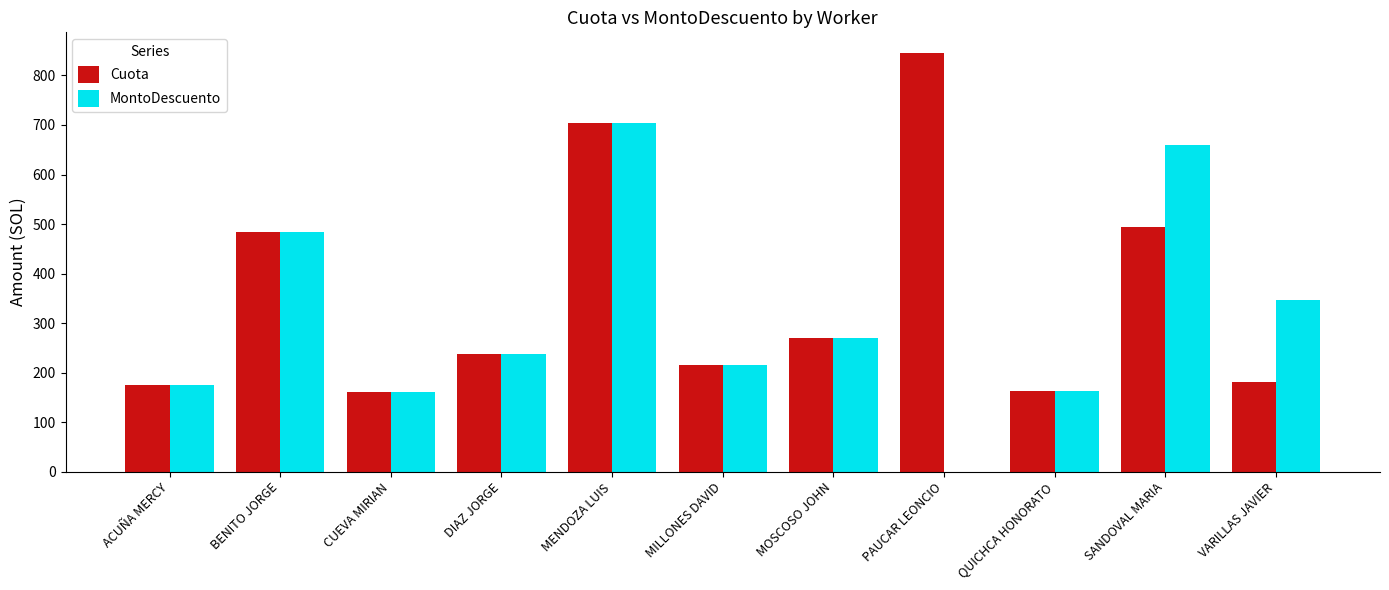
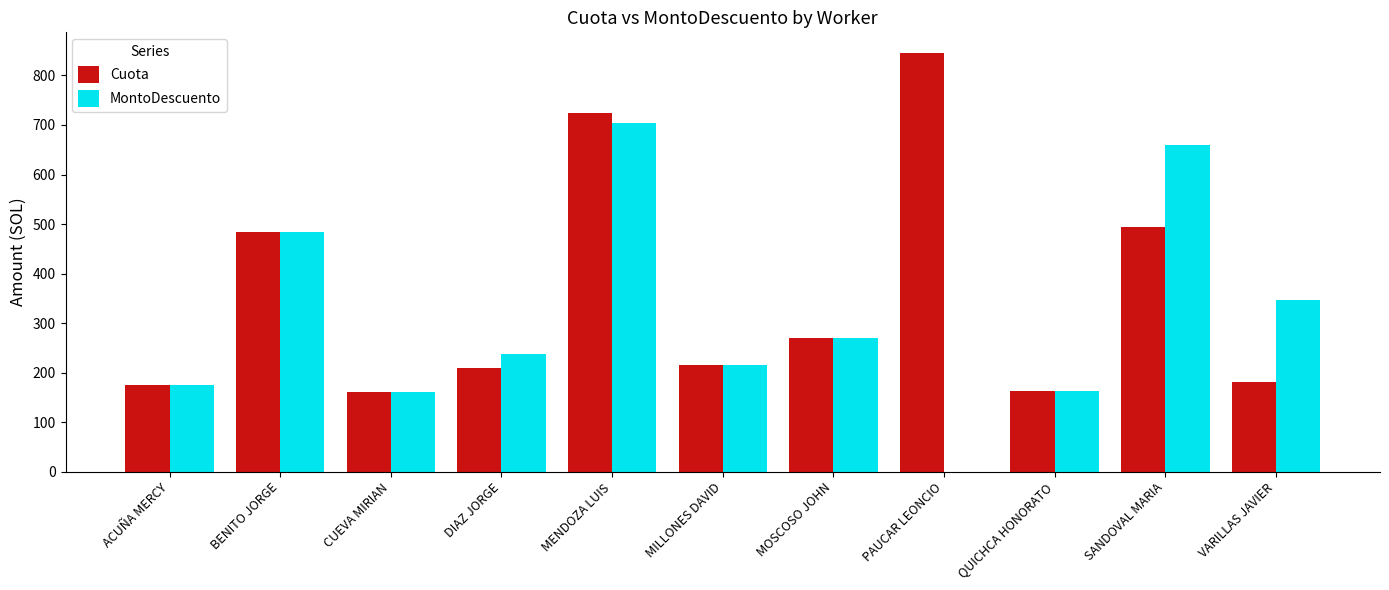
Cuota, DIAZ JORGE: 240 -> 210
Cuota, MENDOZA LUIS: 700 -> 720
